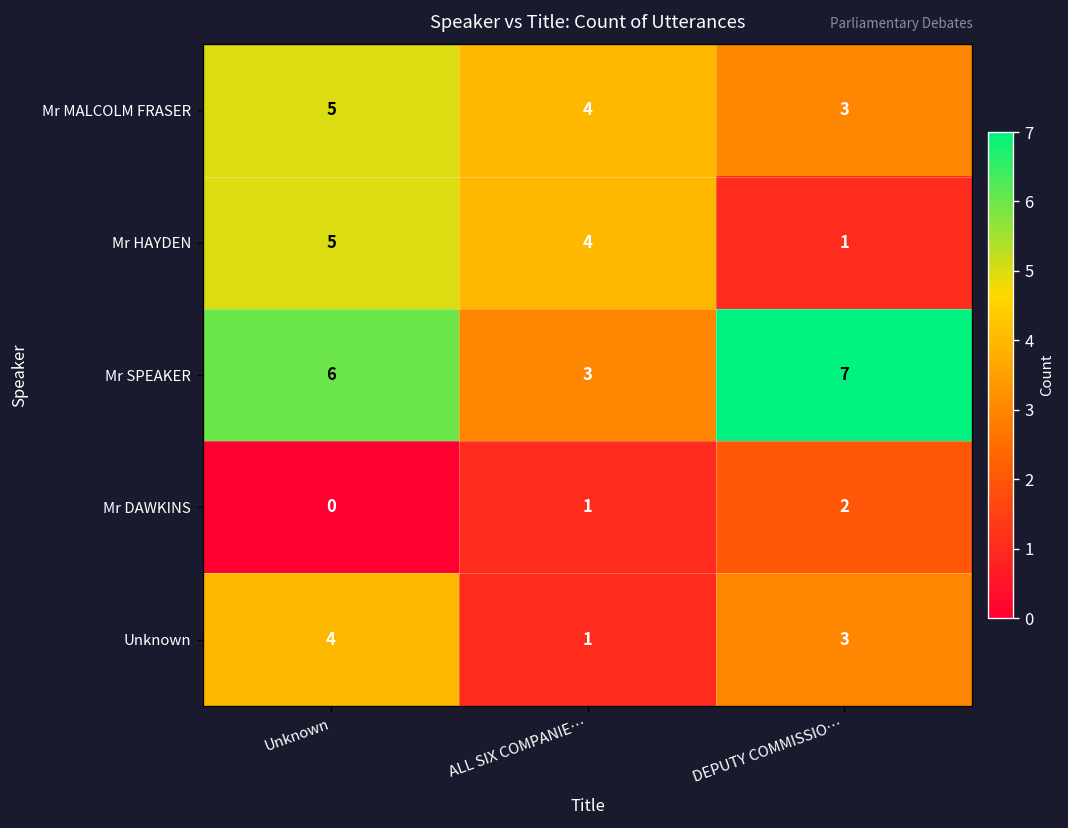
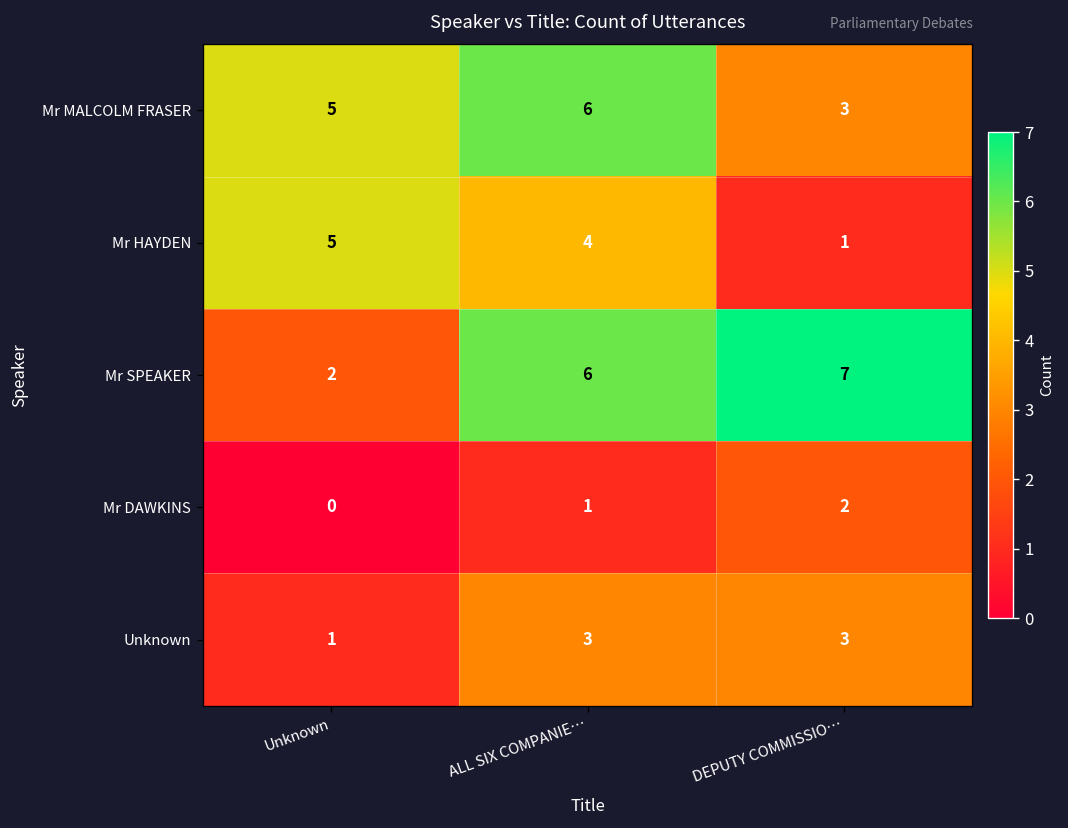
Mr MALCOLM FRASER, ALL SIX COMPANIE…: 4 -> 6
Mr SPEAKER, Unknown: 6 -> 2
Mr SPEAKER, ALL SIX COMPANIE…: 3 -> 6
Unknown, Unknown: 4 -> 1
Unknown, ALL SIX COMPANIE…: 1 -> 3
